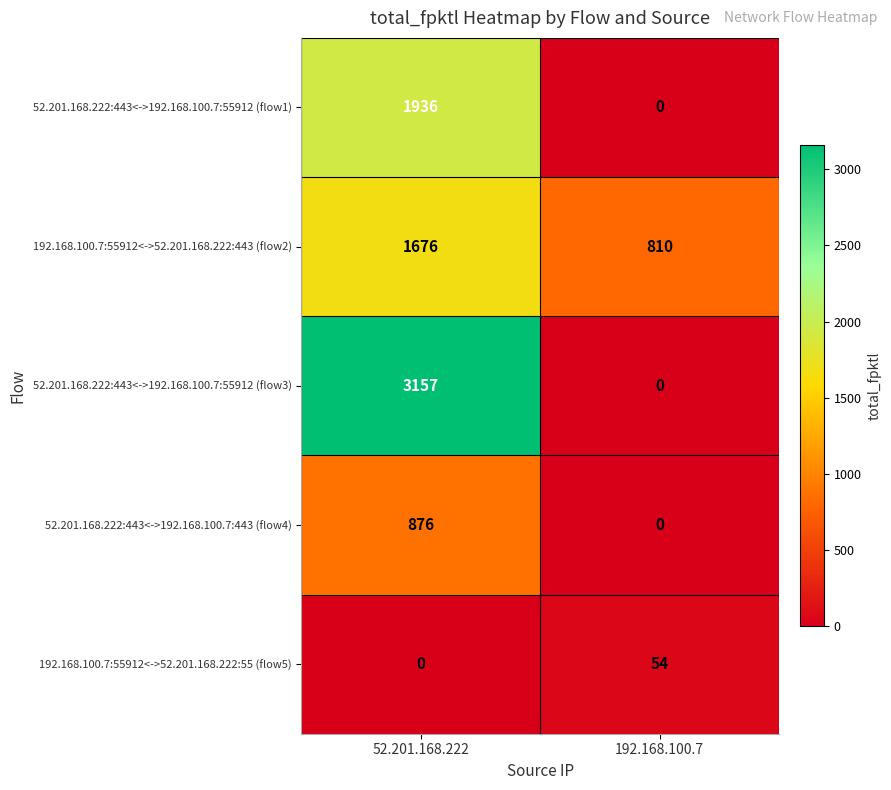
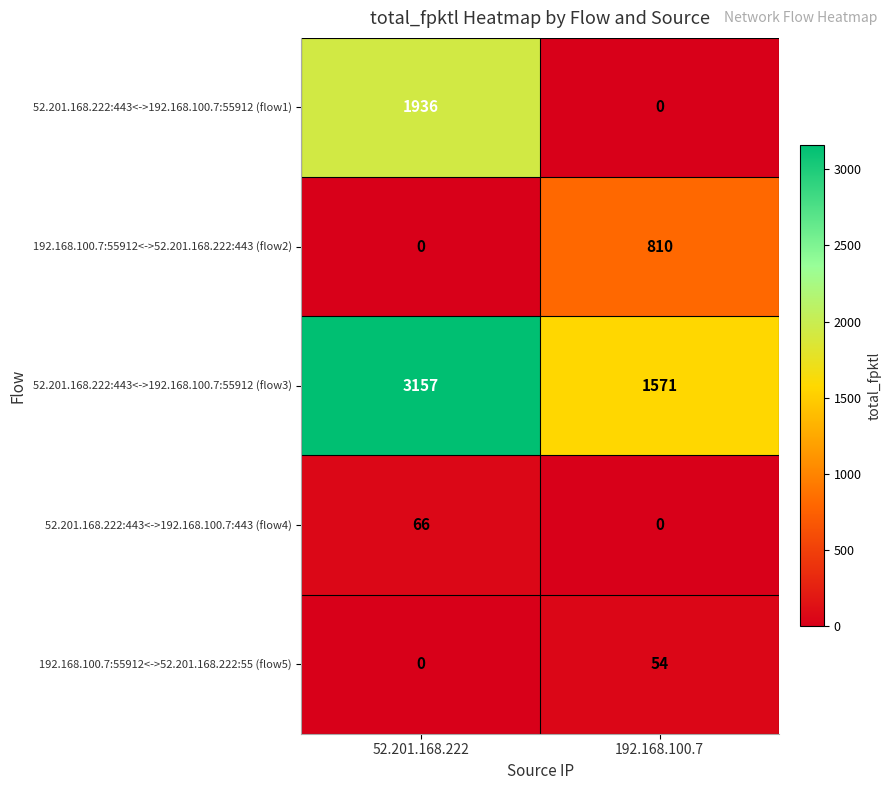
192.168.100.7:55912<->52.201.168.222:443 (flow2), 52.201.168.222: 1676 -> 0
52.201.168.222:443<->192.168.100.7:55912 (flow3), 192.168.100.7: 0 -> 1571
52.201.168.222:443<->192.168.100.7:443 (flow4), 52.201.168.222: 876 -> 66
